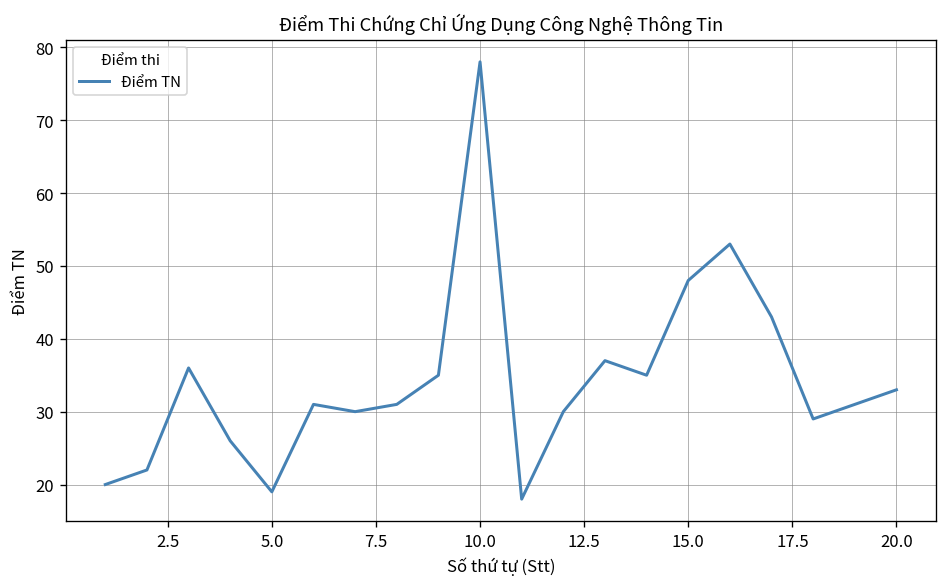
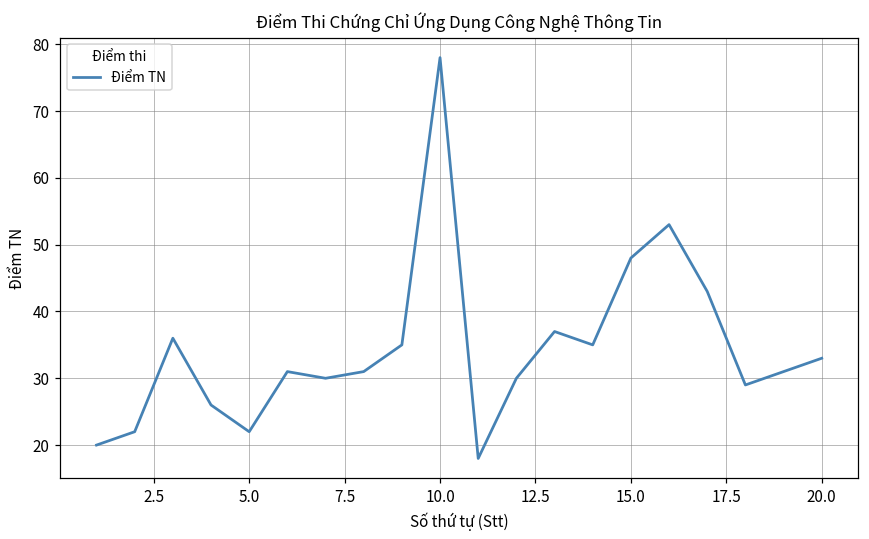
5.0: 19 -> 22
